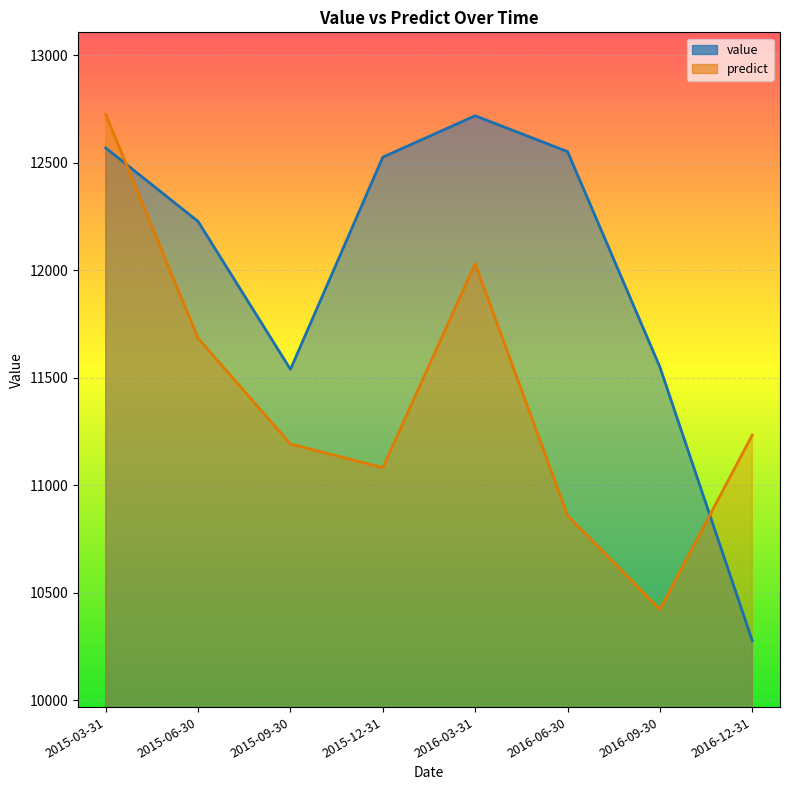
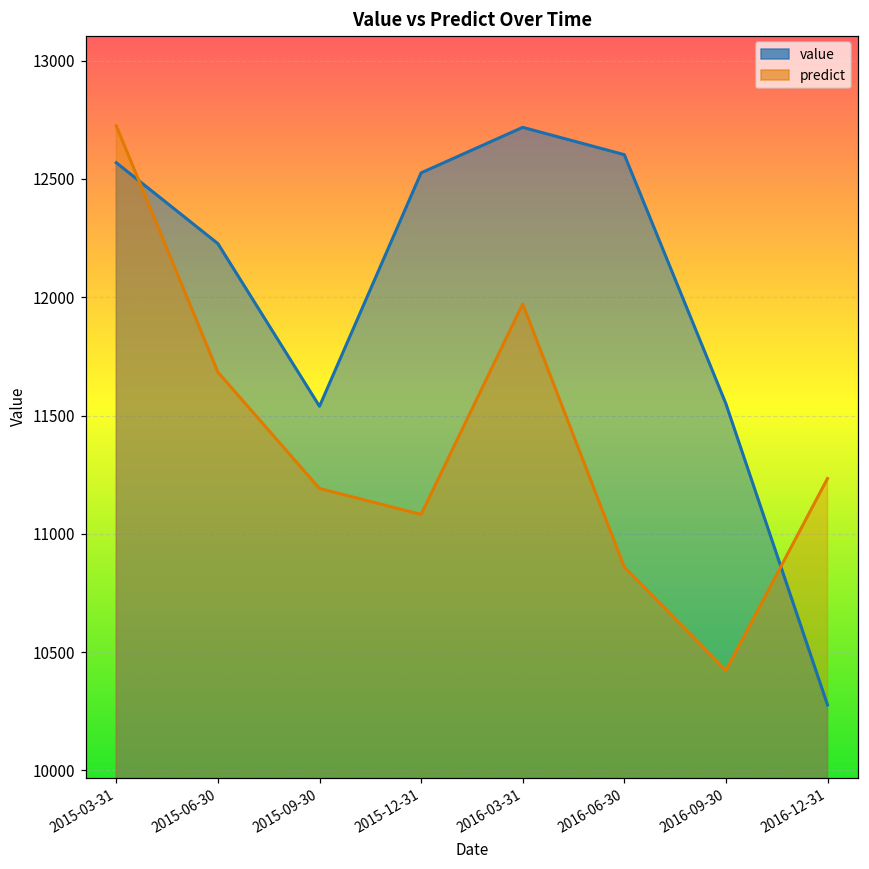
predict, 2016-03-31: 12030 -> 11970
value, 2016-06-30: 12550 -> 12600
